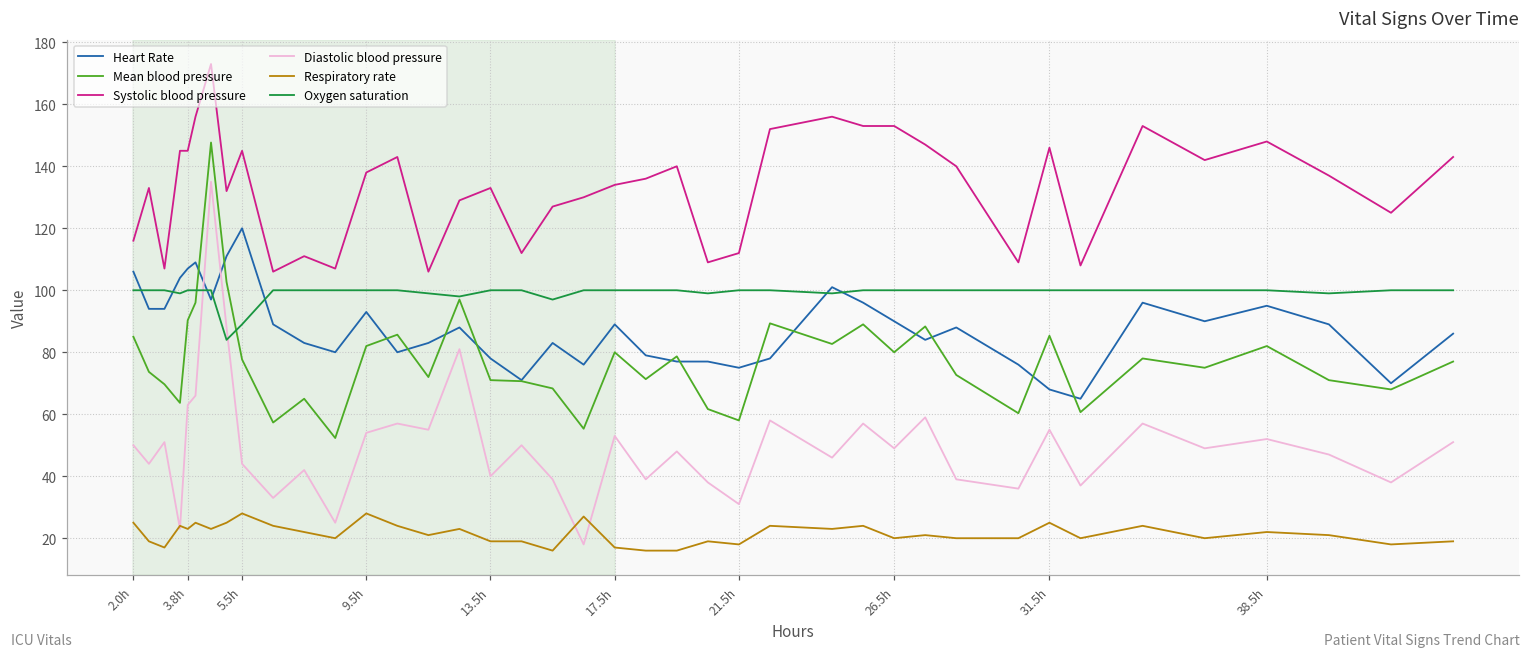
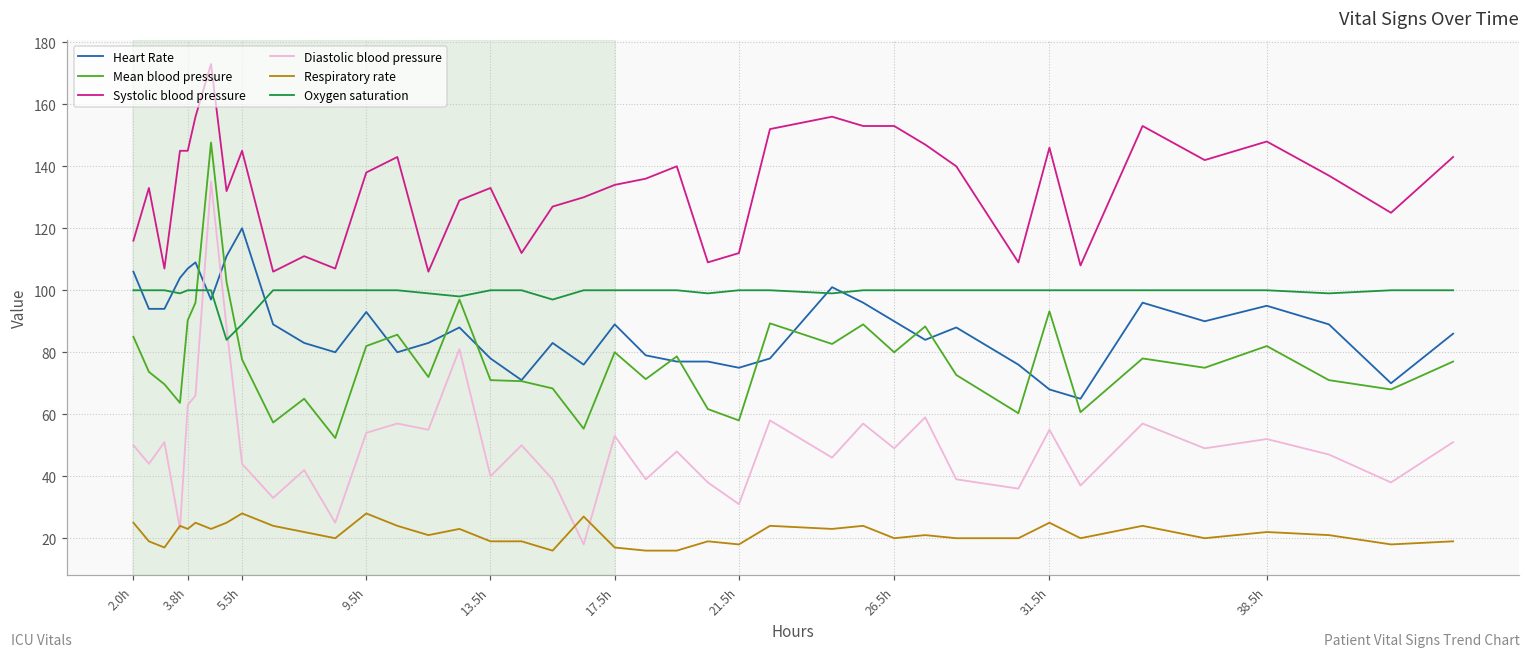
Mean blood pressure, 31.5h: 85 -> 93
